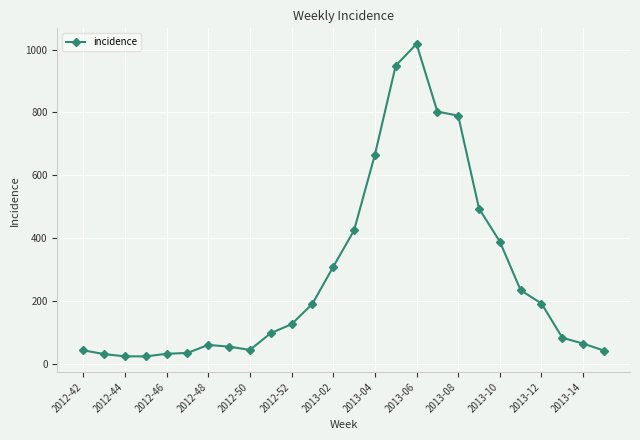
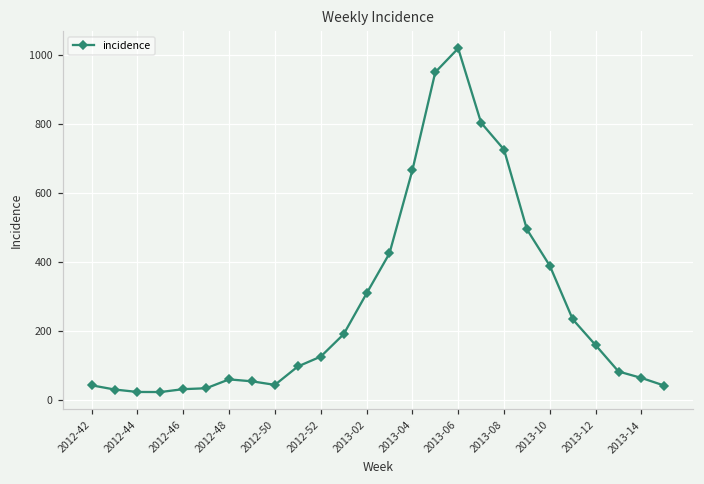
2013-08: 790 -> 730
2013-12: 190 -> 160
